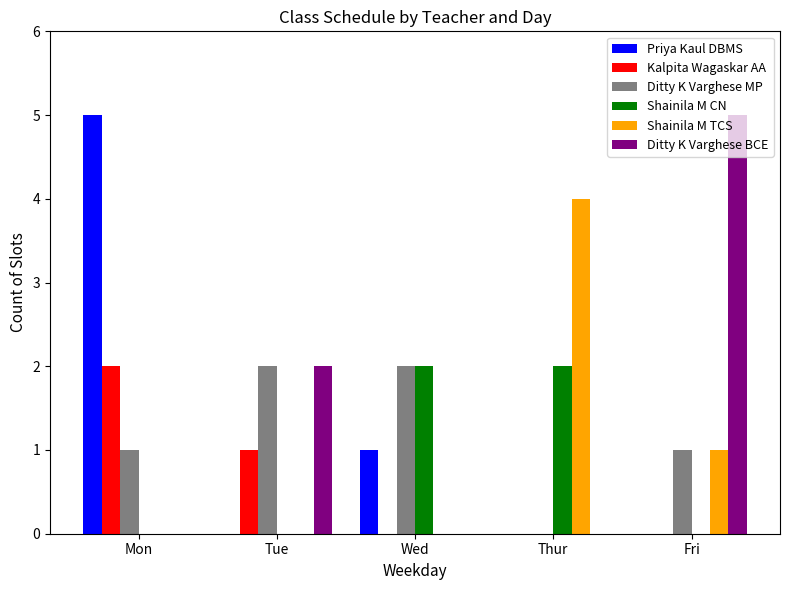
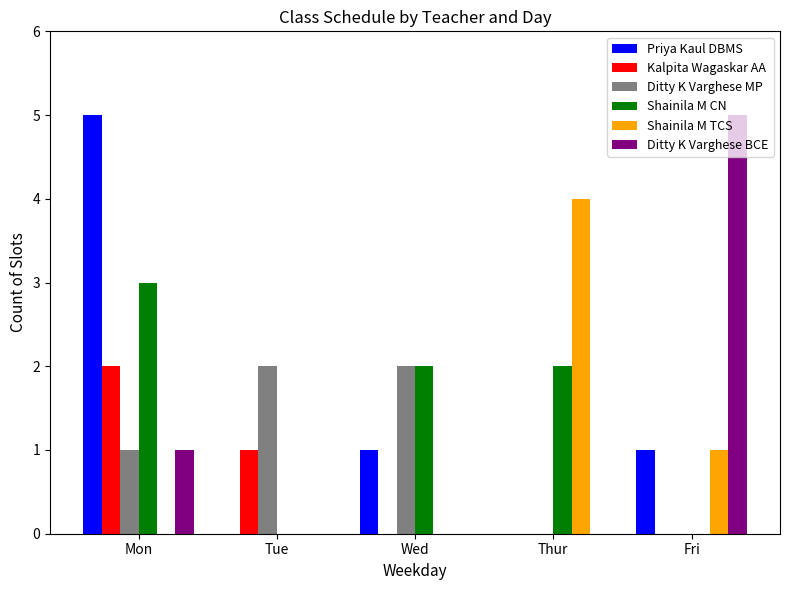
Shainila M CN, Mon: 0 -> 3
Ditty K Varghese BCE, Mon: 0 -> 1
Ditty K Varghese BCE, Tue: 2 -> 0
Priya Kaul DBMS, Fri: 0 -> 1
Ditty K Varghese MP, Fri: 1 -> 0
